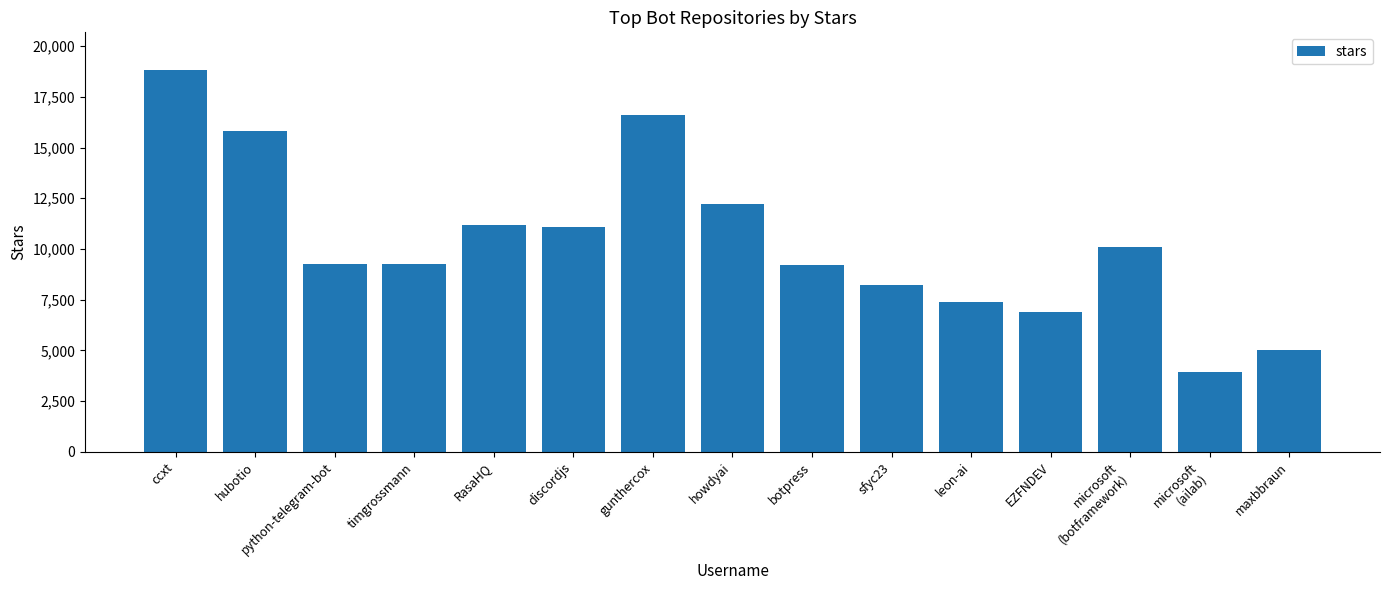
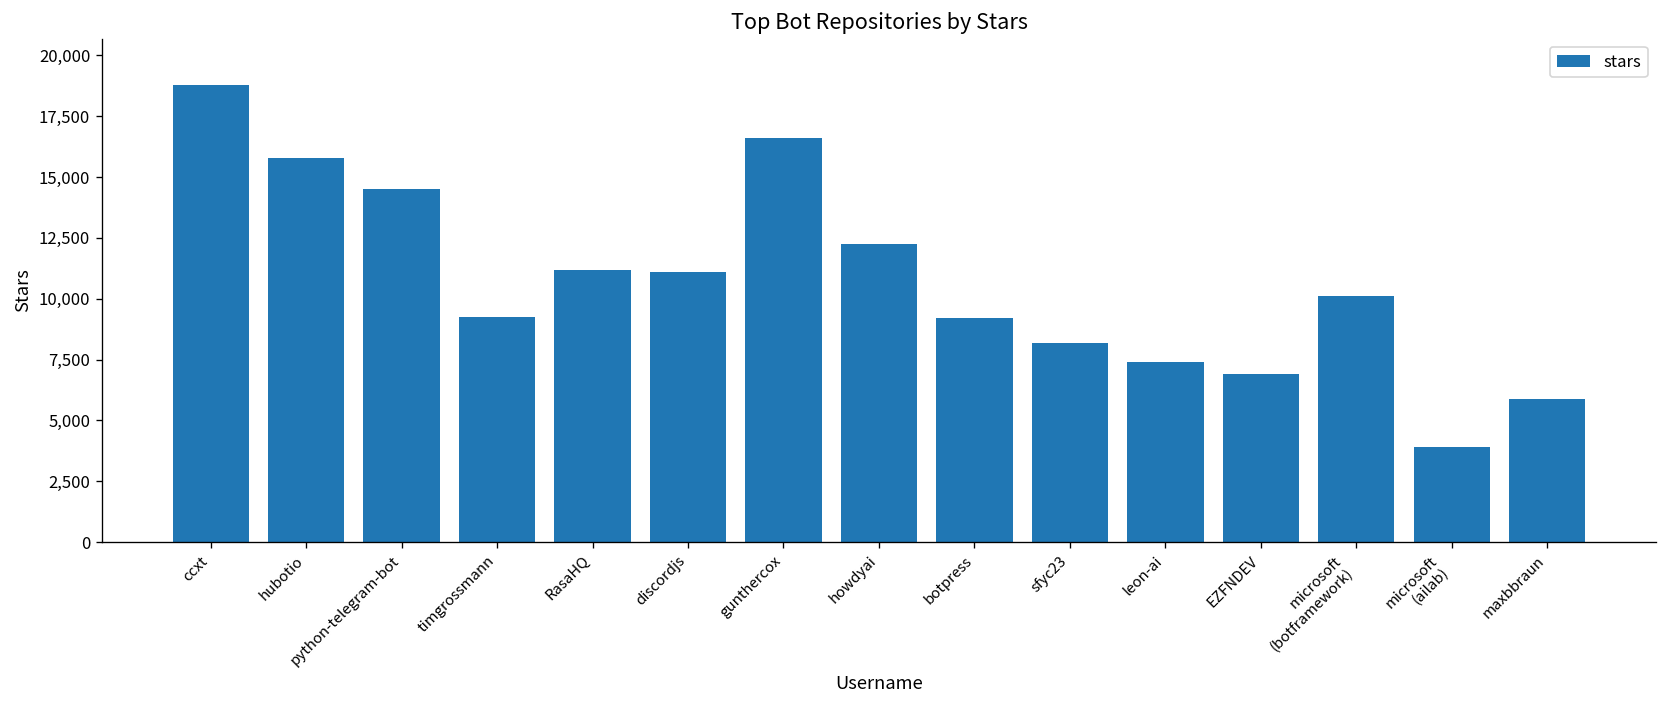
python-telegram-bot: 9,300 -> 14,500
maxbbraun: 5,000 -> 5,900
